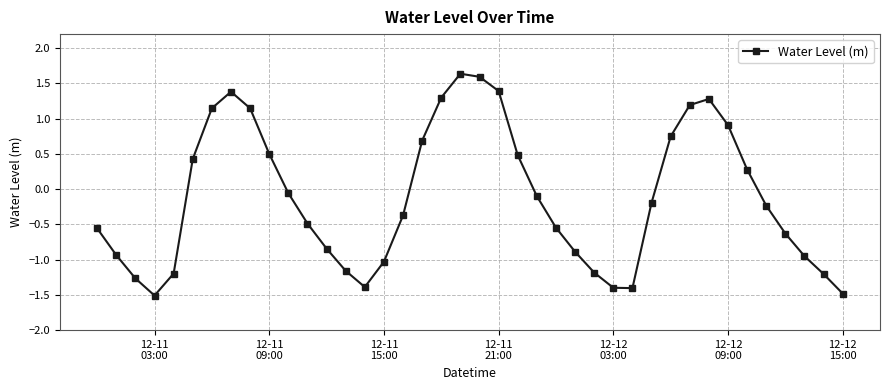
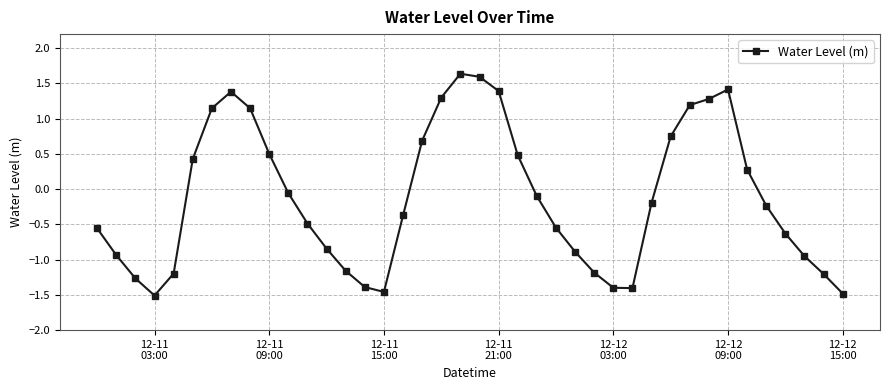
12-11 15:00: -1.0 -> -1.5
12-12 09:00: 0.9 -> 1.4
